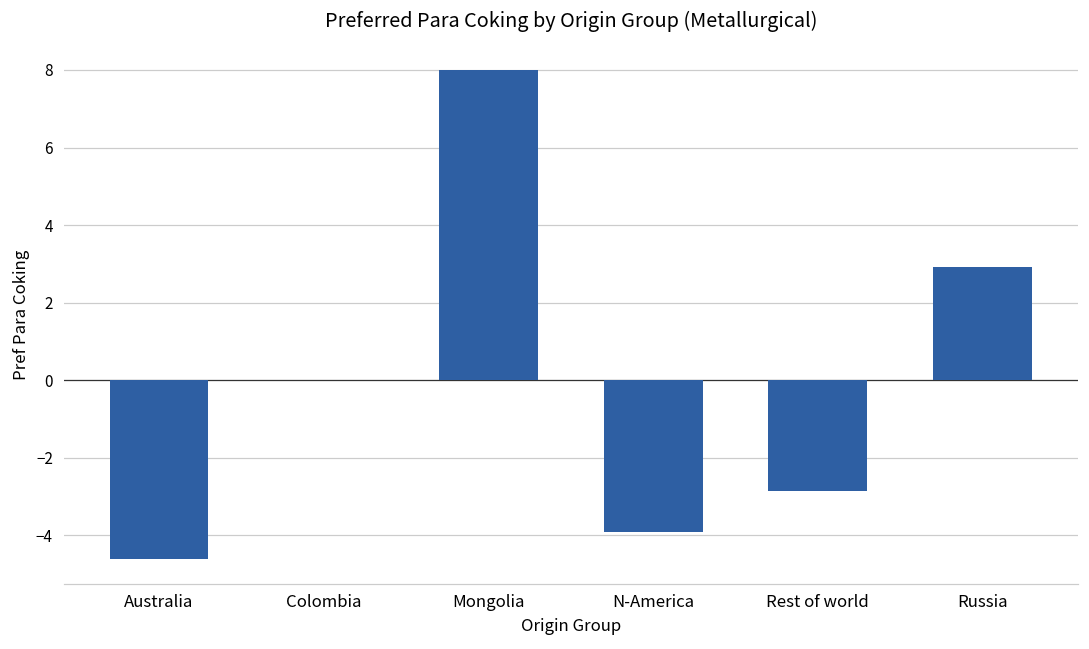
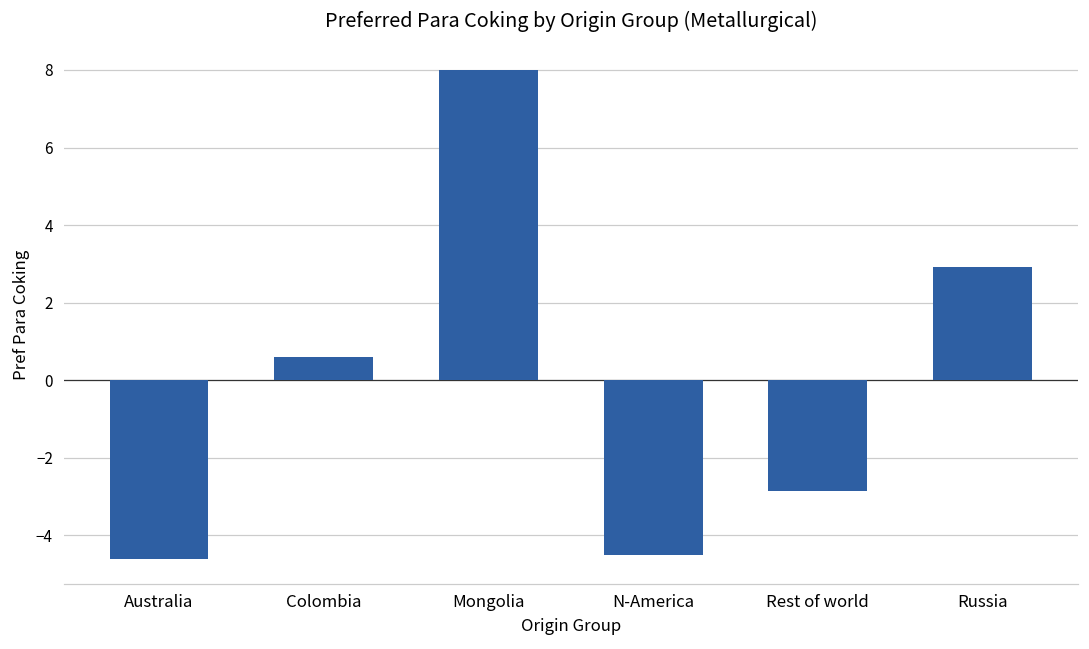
Colombia: 0.0 -> 0.6
N-America: -3.9 -> -4.5
